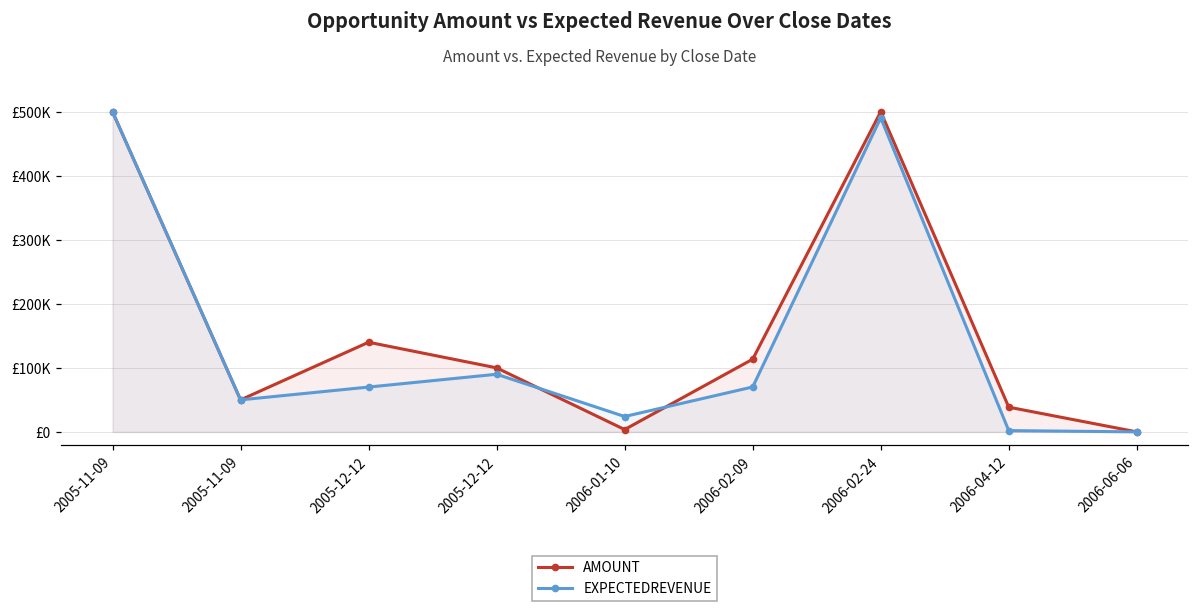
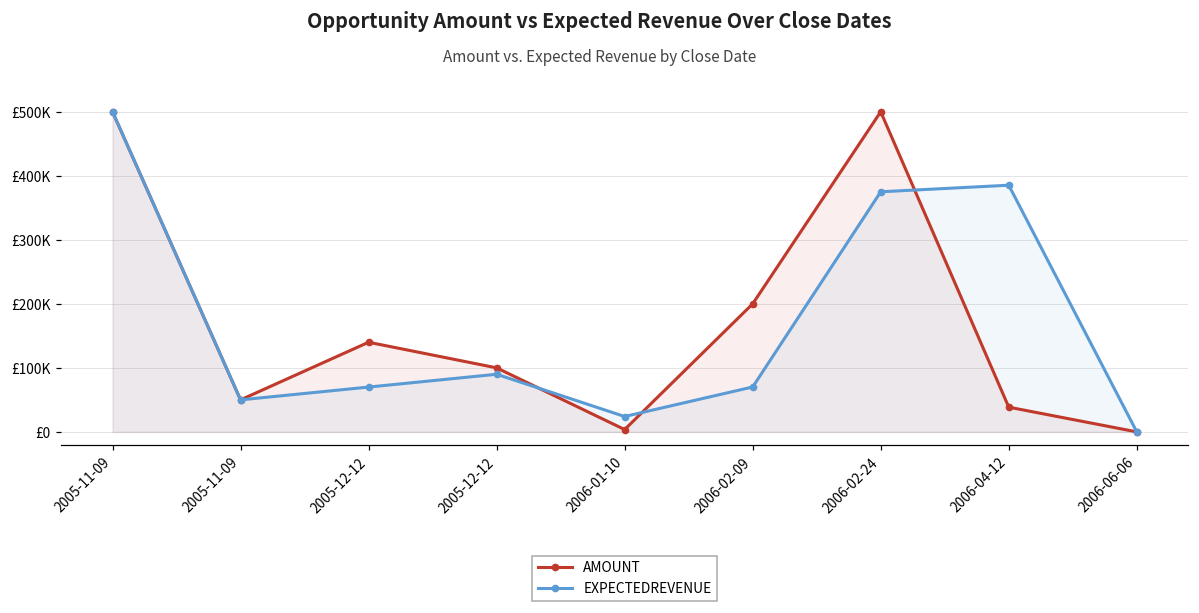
AMOUNT, 2006-02-09: £110000 -> £200000
EXPECTEDREVENUE, 2006-02-24: £490000 -> £380000
EXPECTEDREVENUE, 2006-04-12: £0 -> £390000
